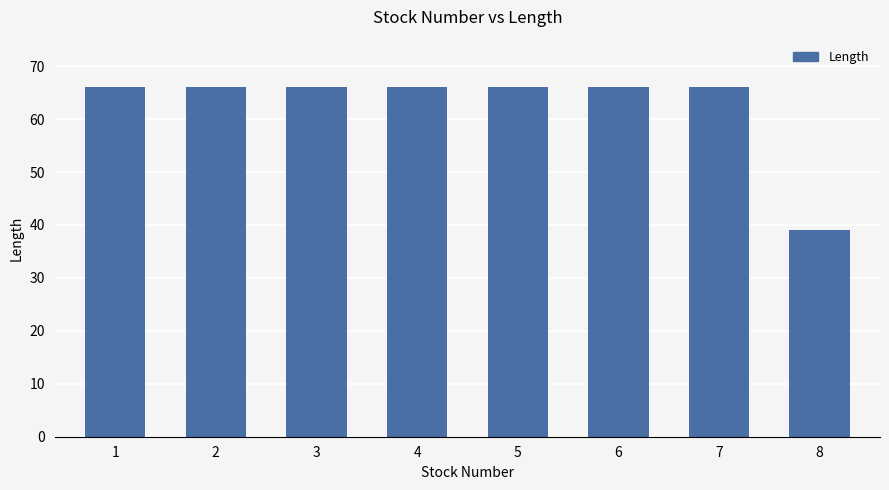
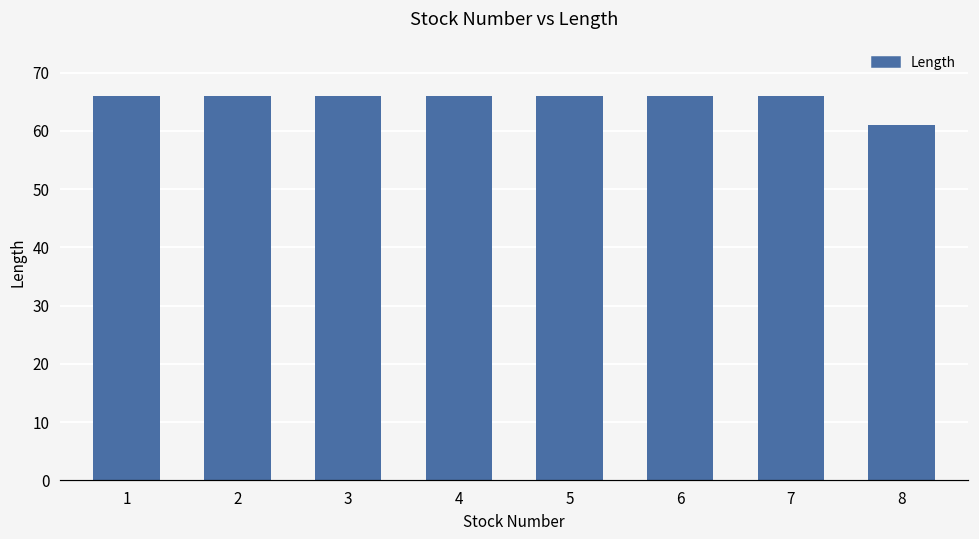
8: 39 -> 61
